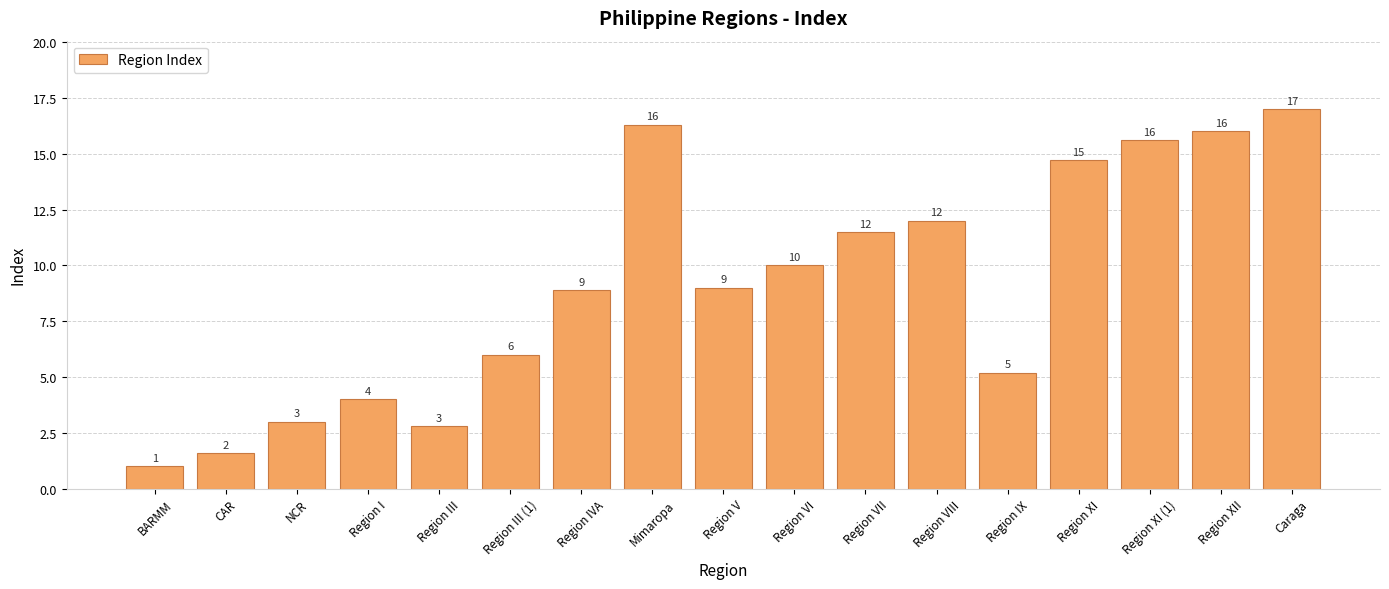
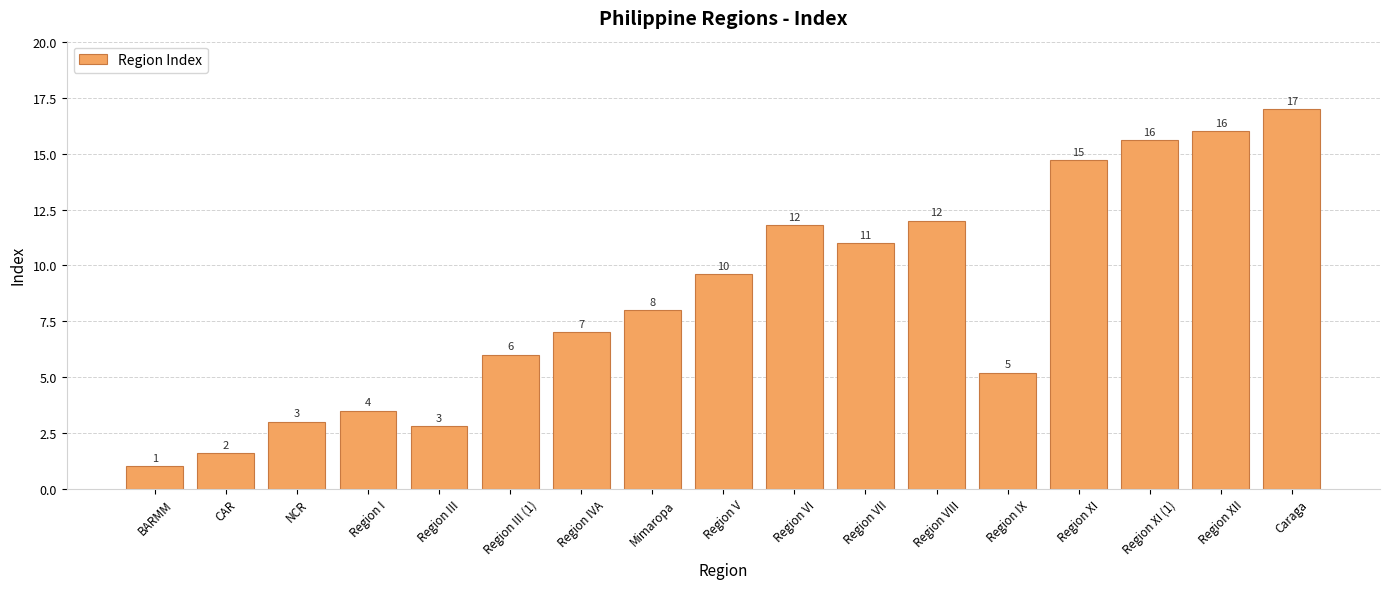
Region I: 4.0 -> 3.5
Region IVA: 9 -> 7
Mimaropa: 16 -> 8
Region V: 9 -> 10
Region VI: 10 -> 12
Region VII: 12 -> 11
